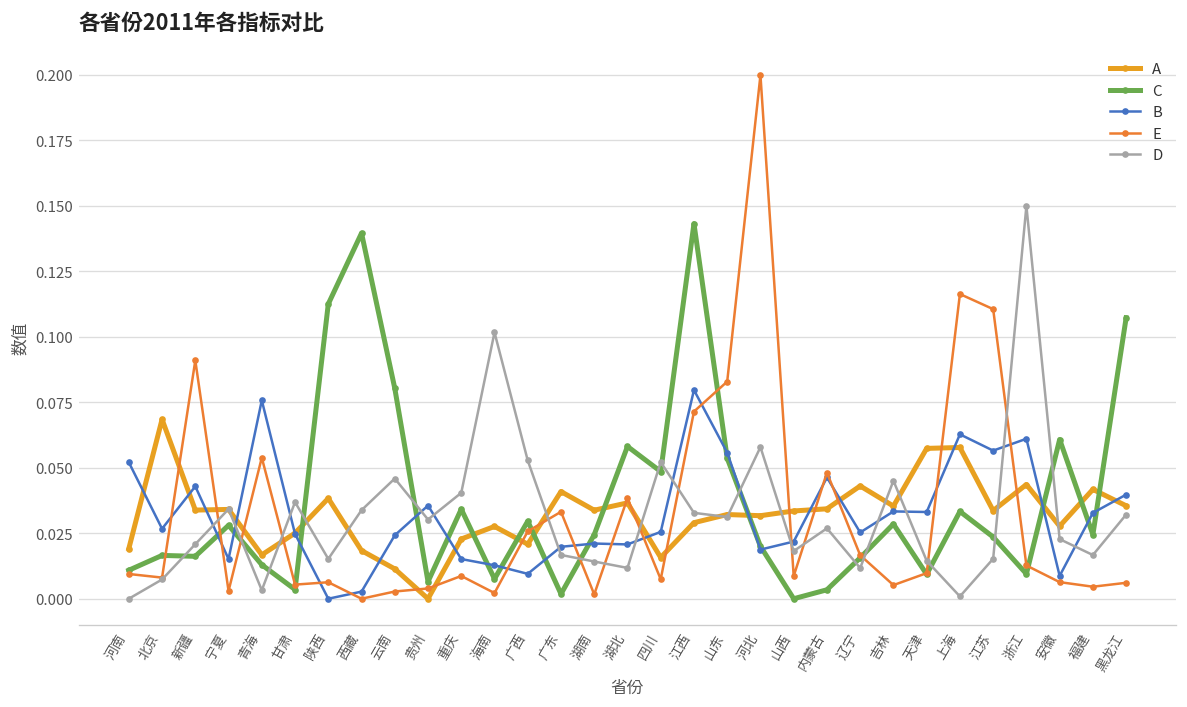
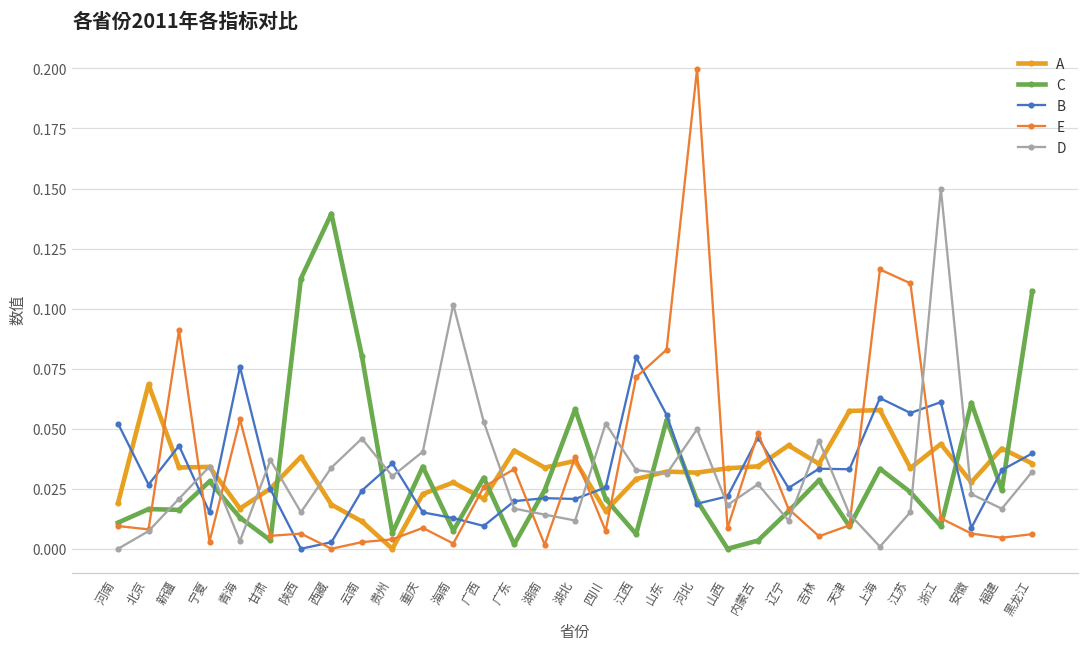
C, 四川: 0.049 -> 0.021
C, 江西: 0.143 -> 0.006
D, 河北: 0.058 -> 0.050
